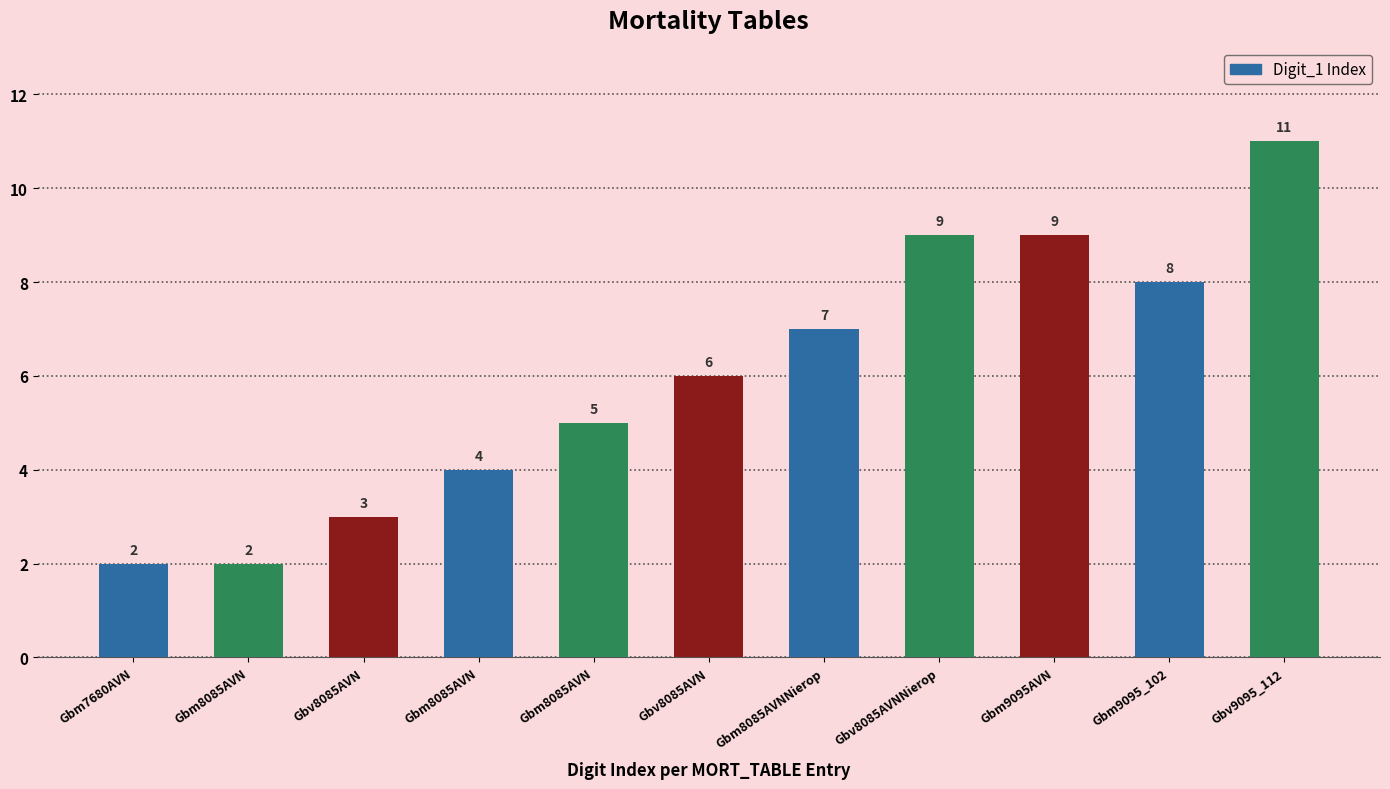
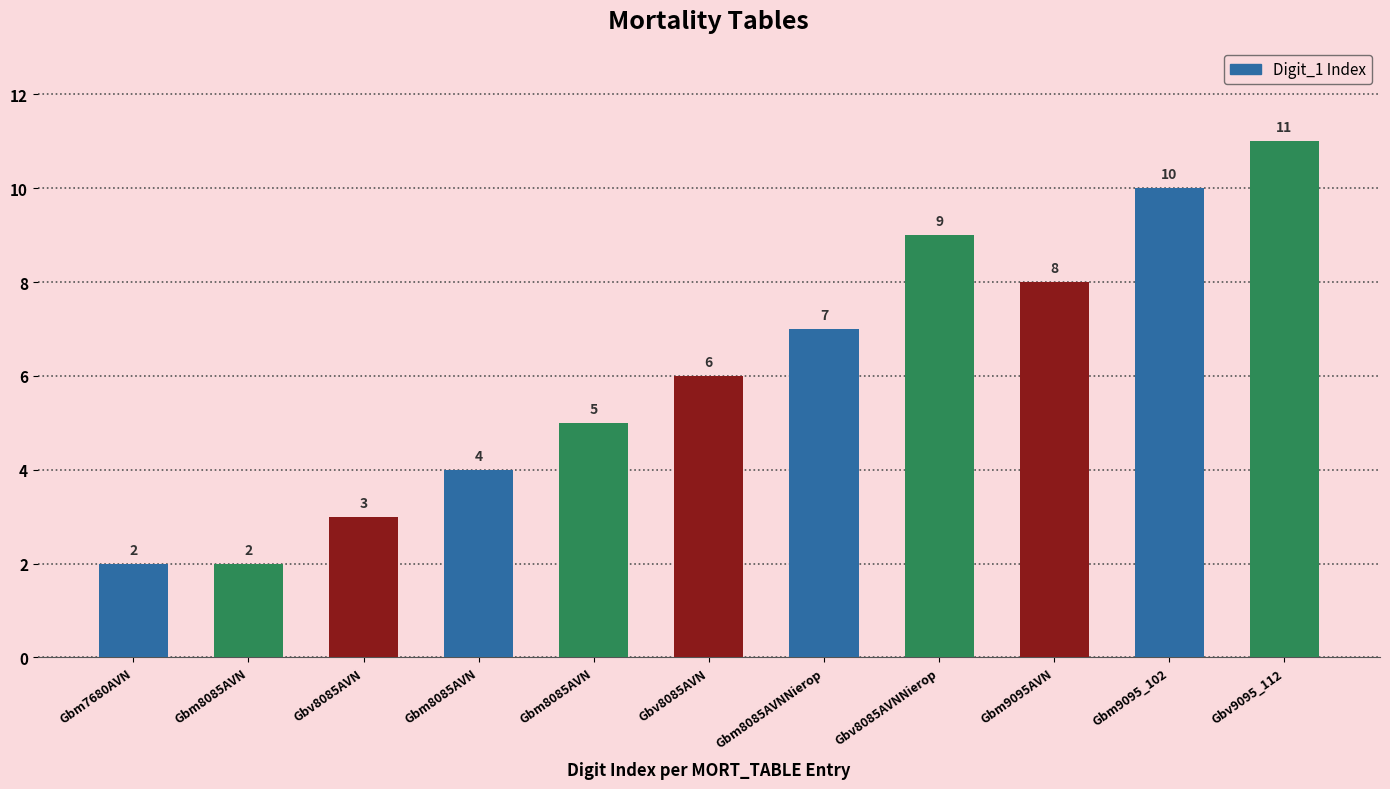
Gbm9095AVN: 9 -> 8
Gbm9095_102: 8 -> 10
